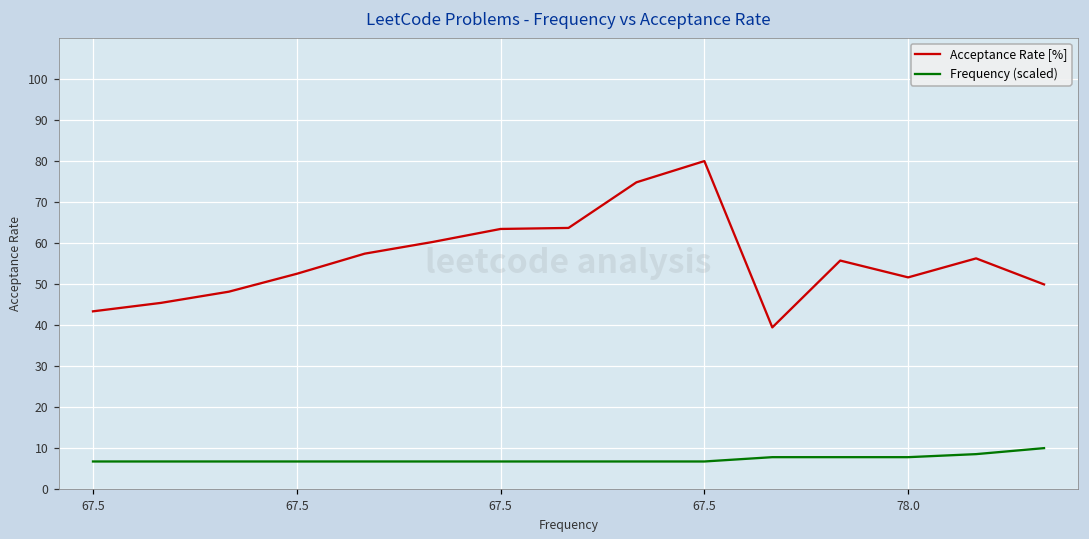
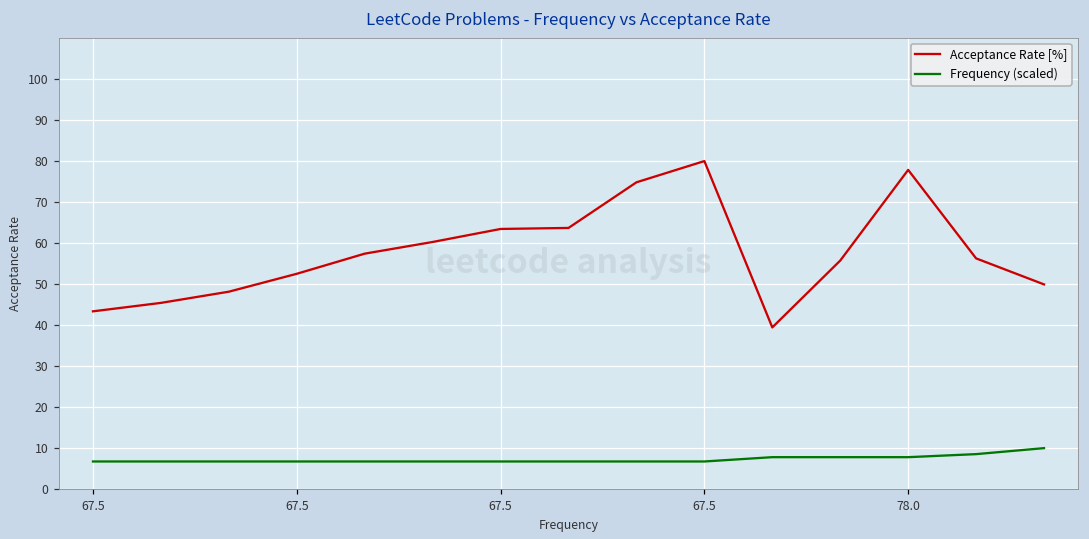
Acceptance Rate [%], 78.0: 52 -> 78
